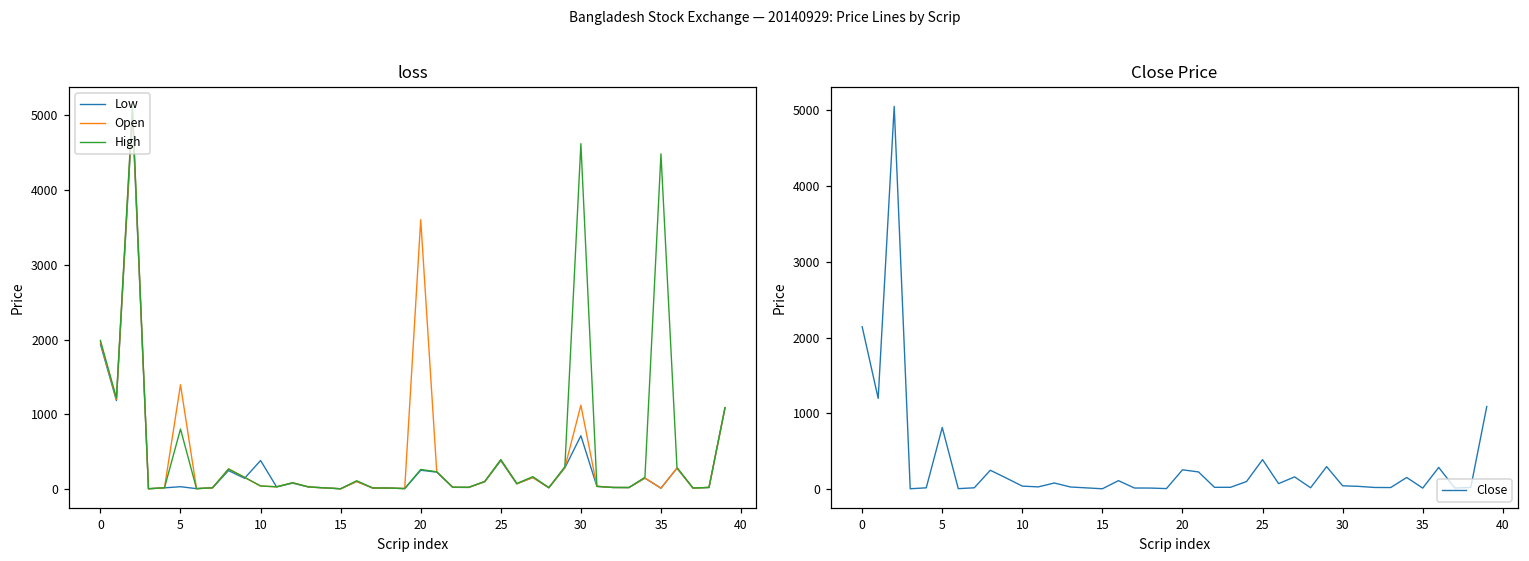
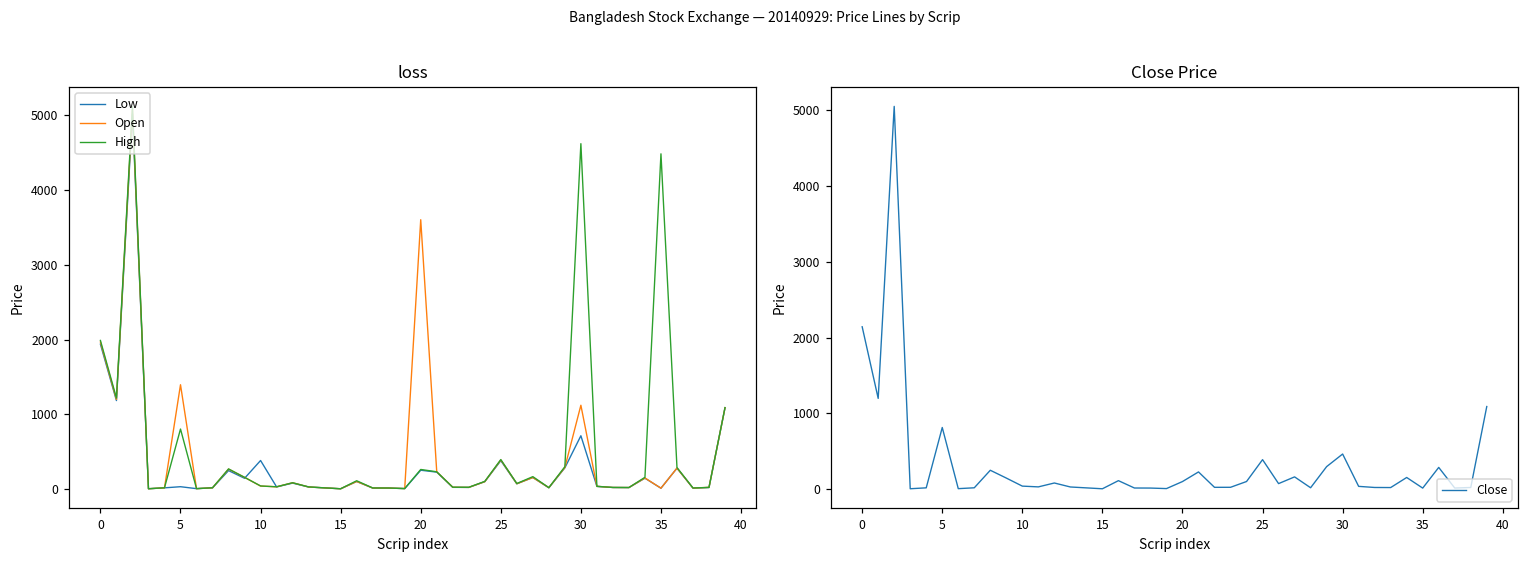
Close Price, 20: 300 -> 100
Close Price, 30: 0 -> 500
